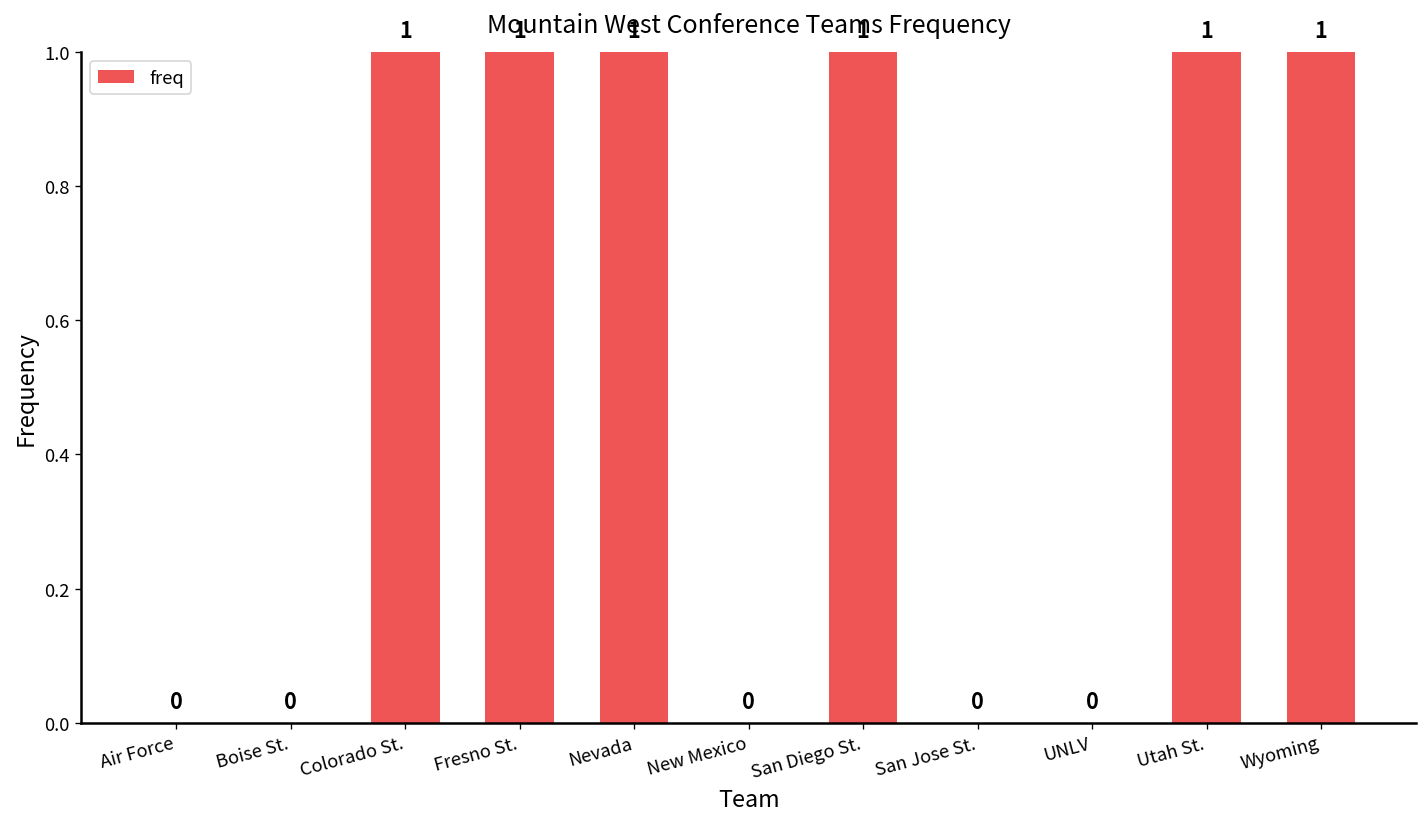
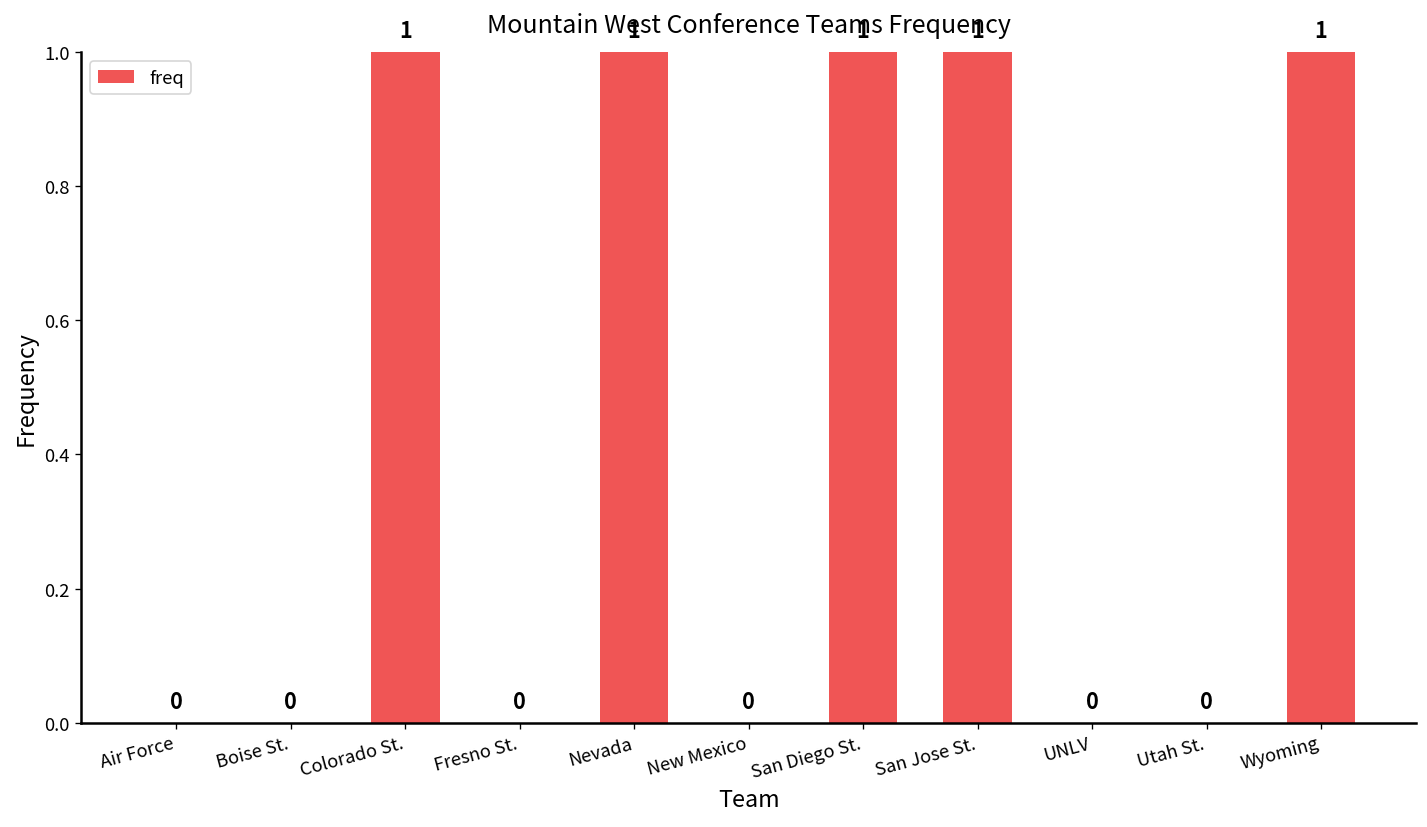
Fresno St.: 1 -> 0
San Jose St.: 0 -> 1
Utah St.: 1 -> 0
